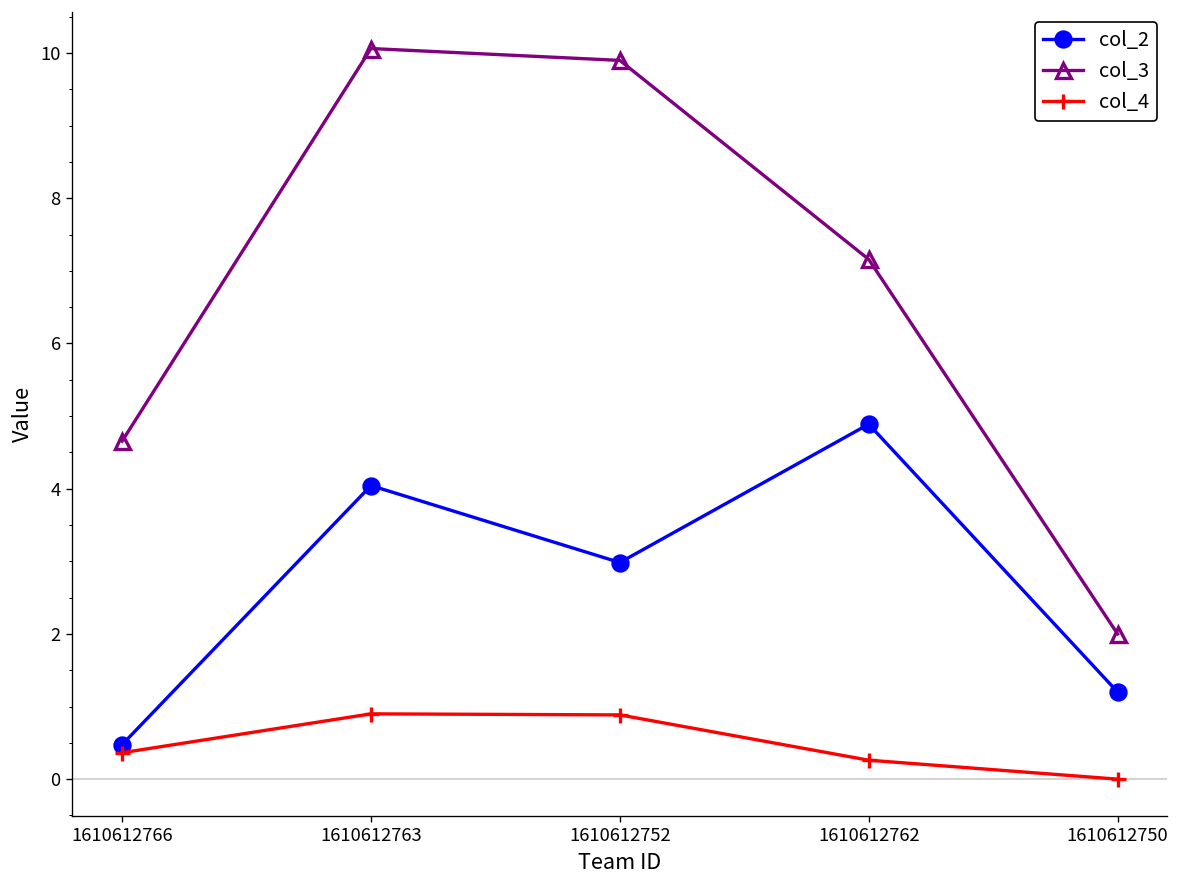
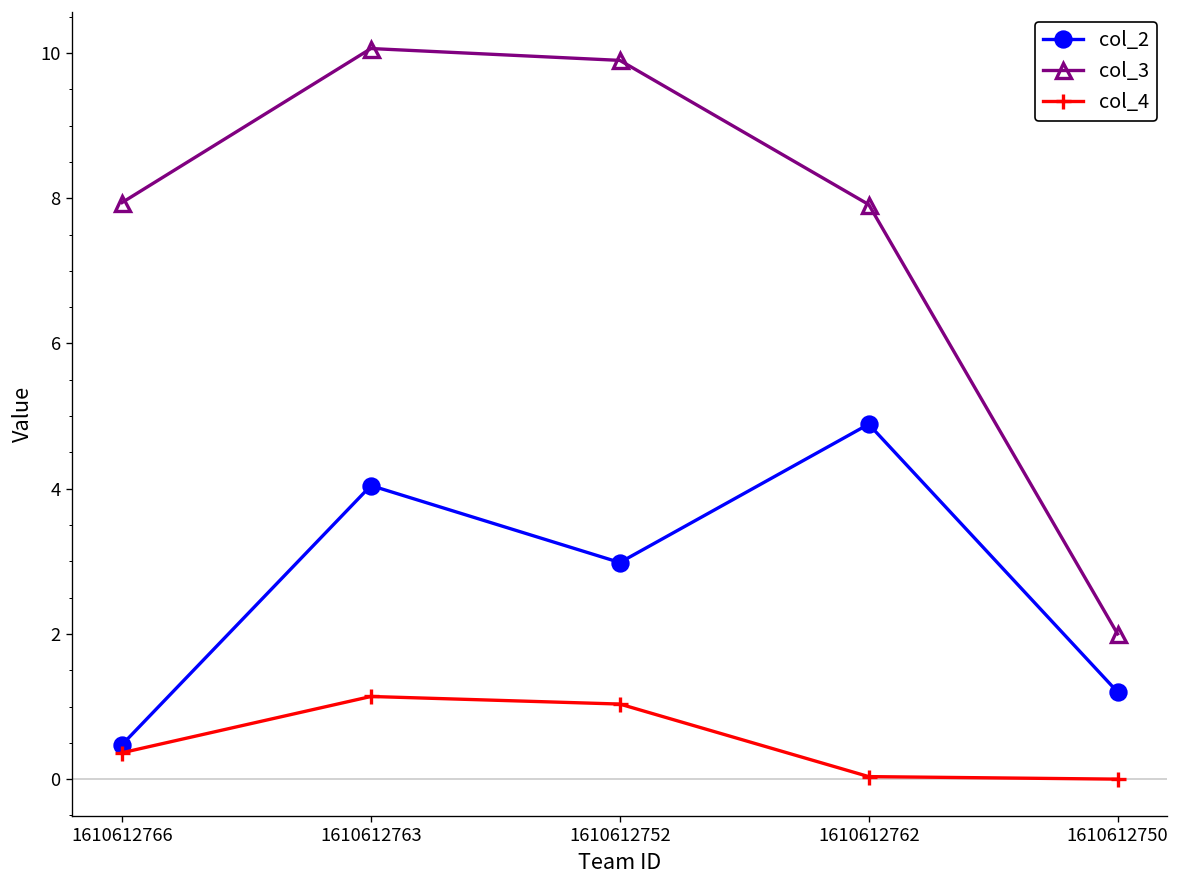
col_3, 1610612766: 4.7 -> 7.9
col_4, 1610612763: 0.9 -> 1.1
col_4, 1610612752: 0.9 -> 1.0
col_3, 1610612762: 7.2 -> 7.9
col_4, 1610612762: 0.3 -> 0.0
